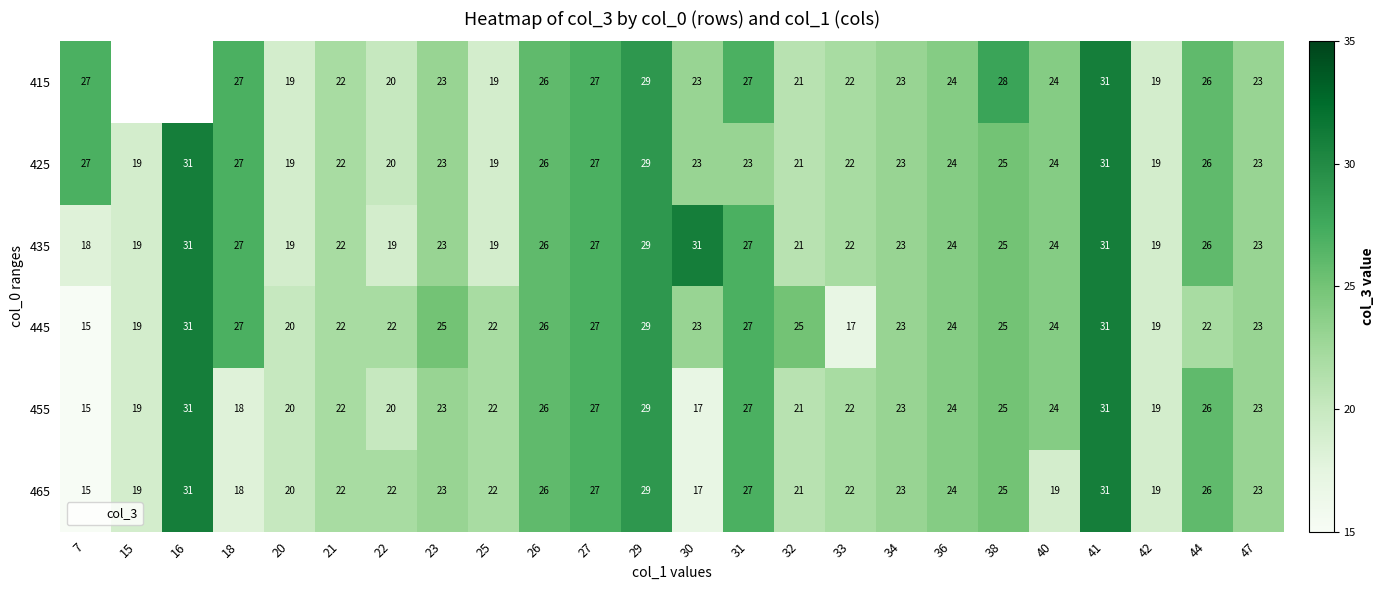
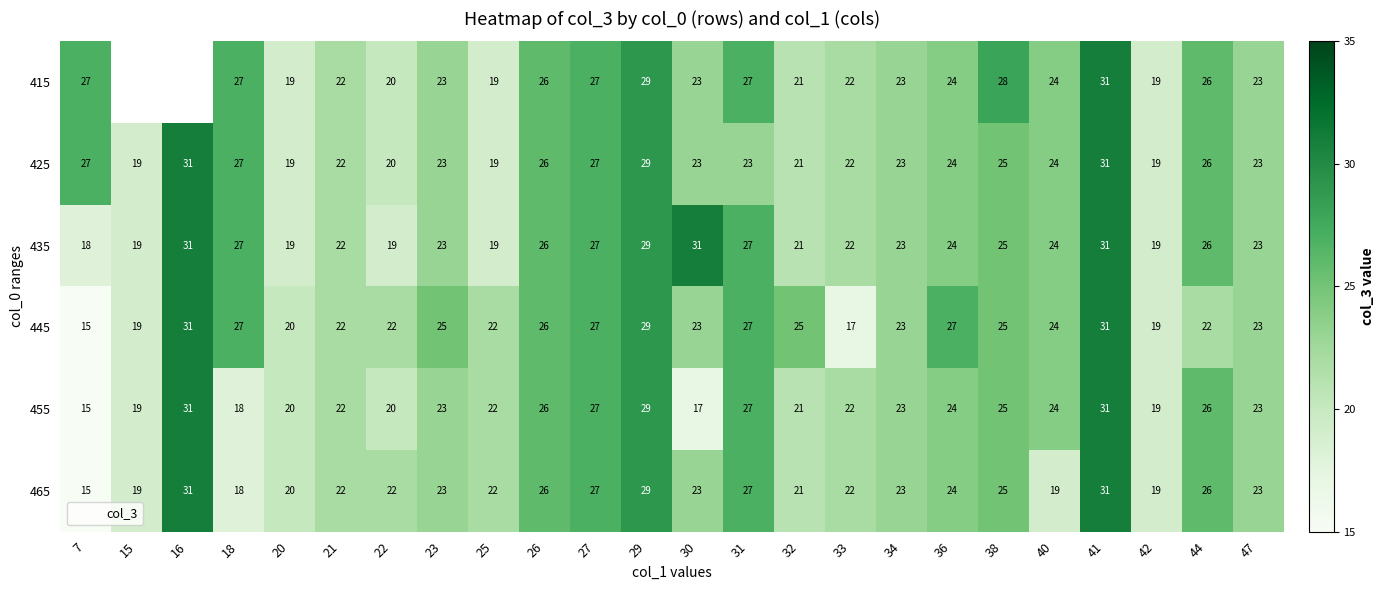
445, 36: 24 -> 27
465, 30: 17 -> 23
